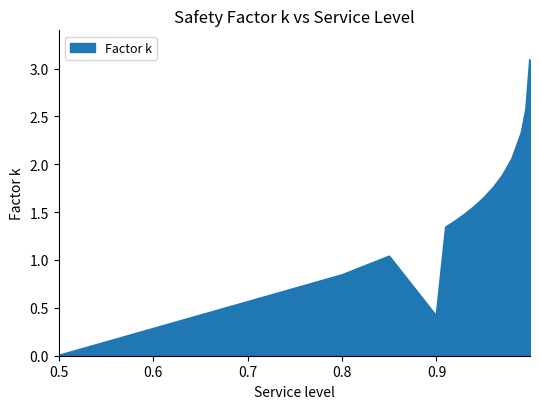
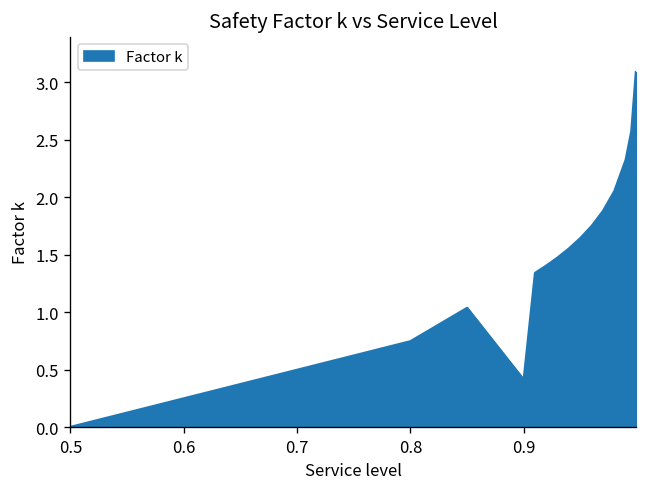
0.8: 0.8 -> 0.7
